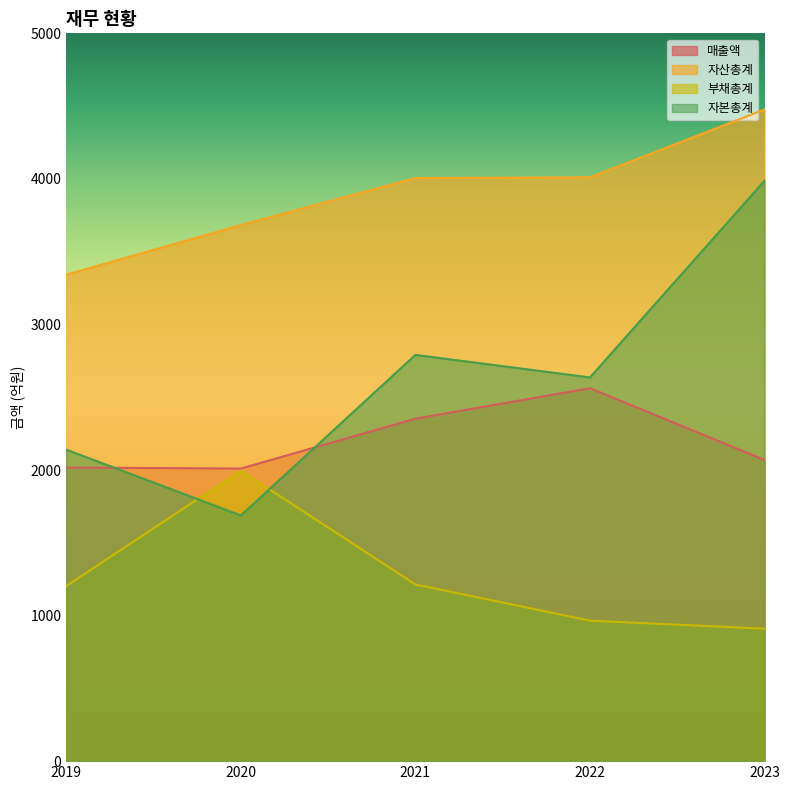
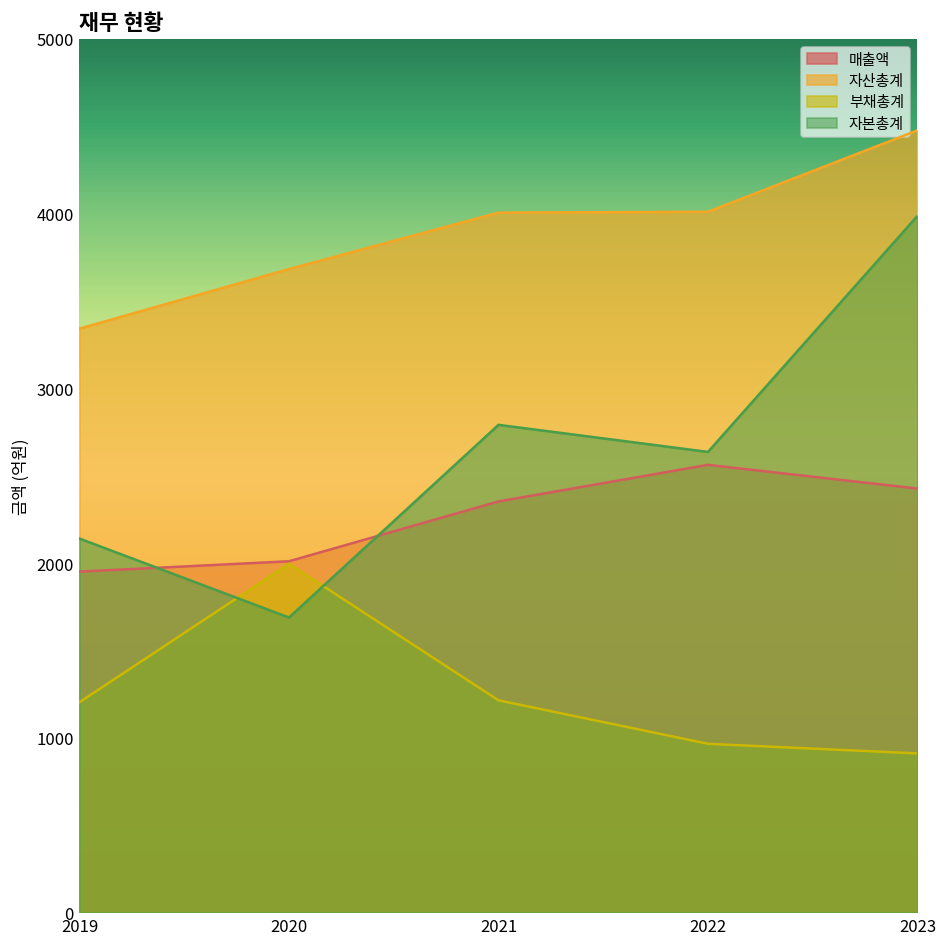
매출액, 2019: 2020 -> 1950
매출액, 2023: 2070 -> 2430
